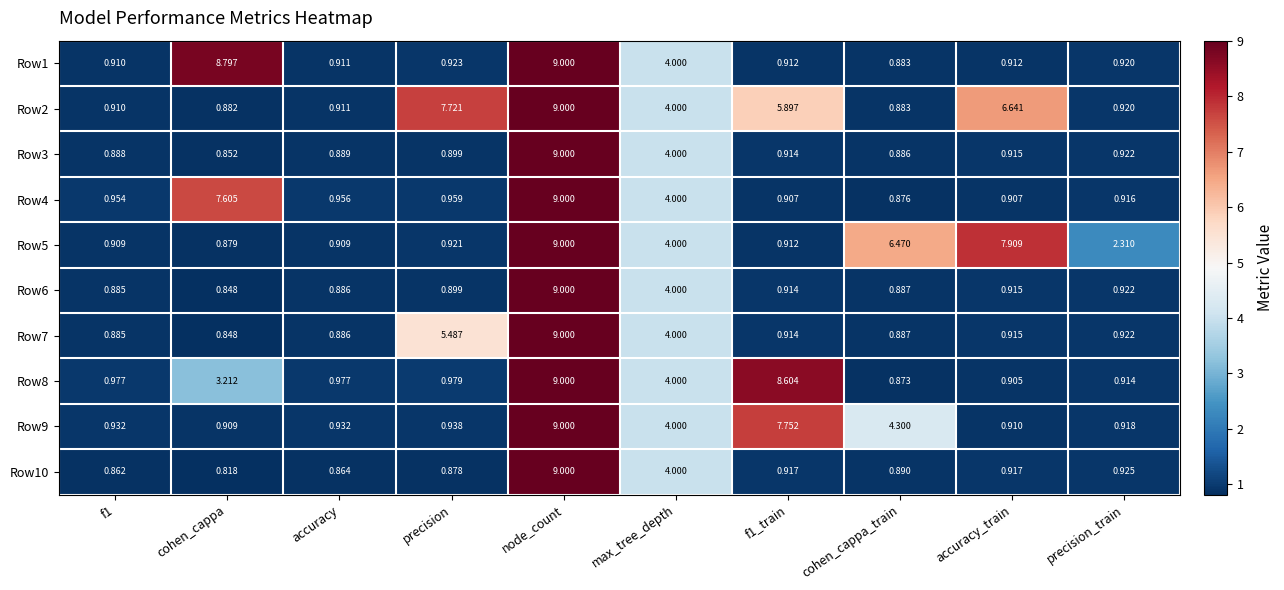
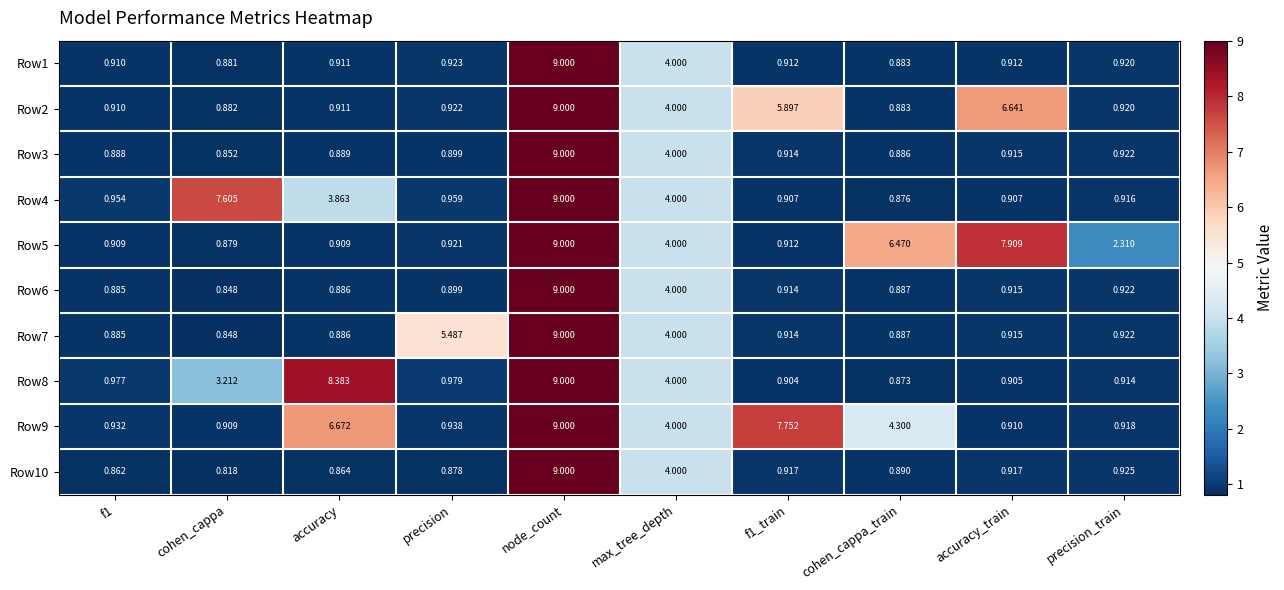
Row1, cohen_cappa: 8.797 -> 0.881
Row2, precision: 7.721 -> 0.922
Row4, accuracy: 0.956 -> 3.863
Row8, accuracy: 0.977 -> 8.383
Row8, f1_train: 8.604 -> 0.904
Row9, accuracy: 0.932 -> 6.672
